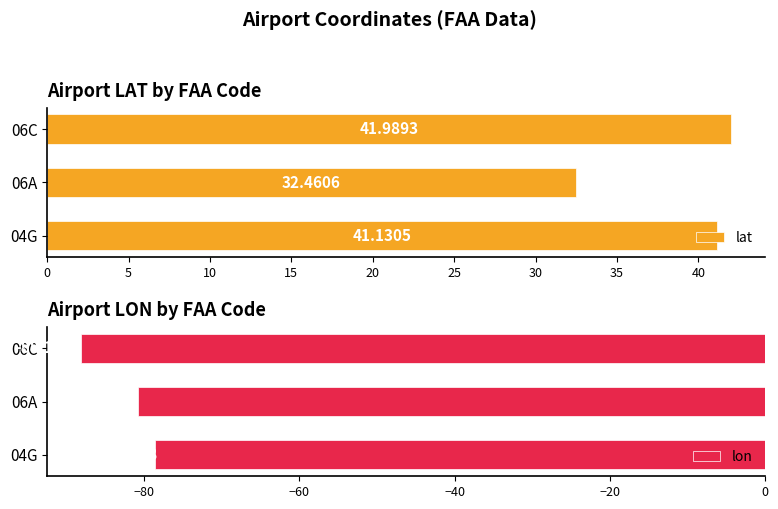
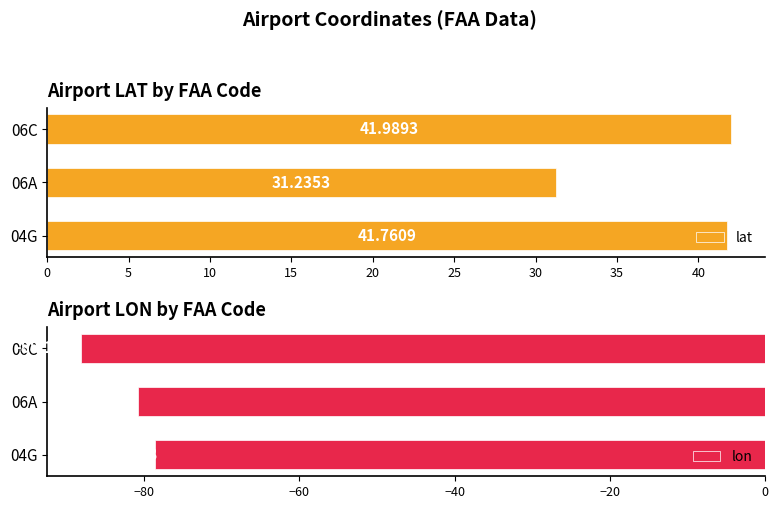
Airport LAT by FAA Code, 06A: 32.4606 -> 31.2353
Airport LAT by FAA Code, 04G: 41.1305 -> 41.7609
